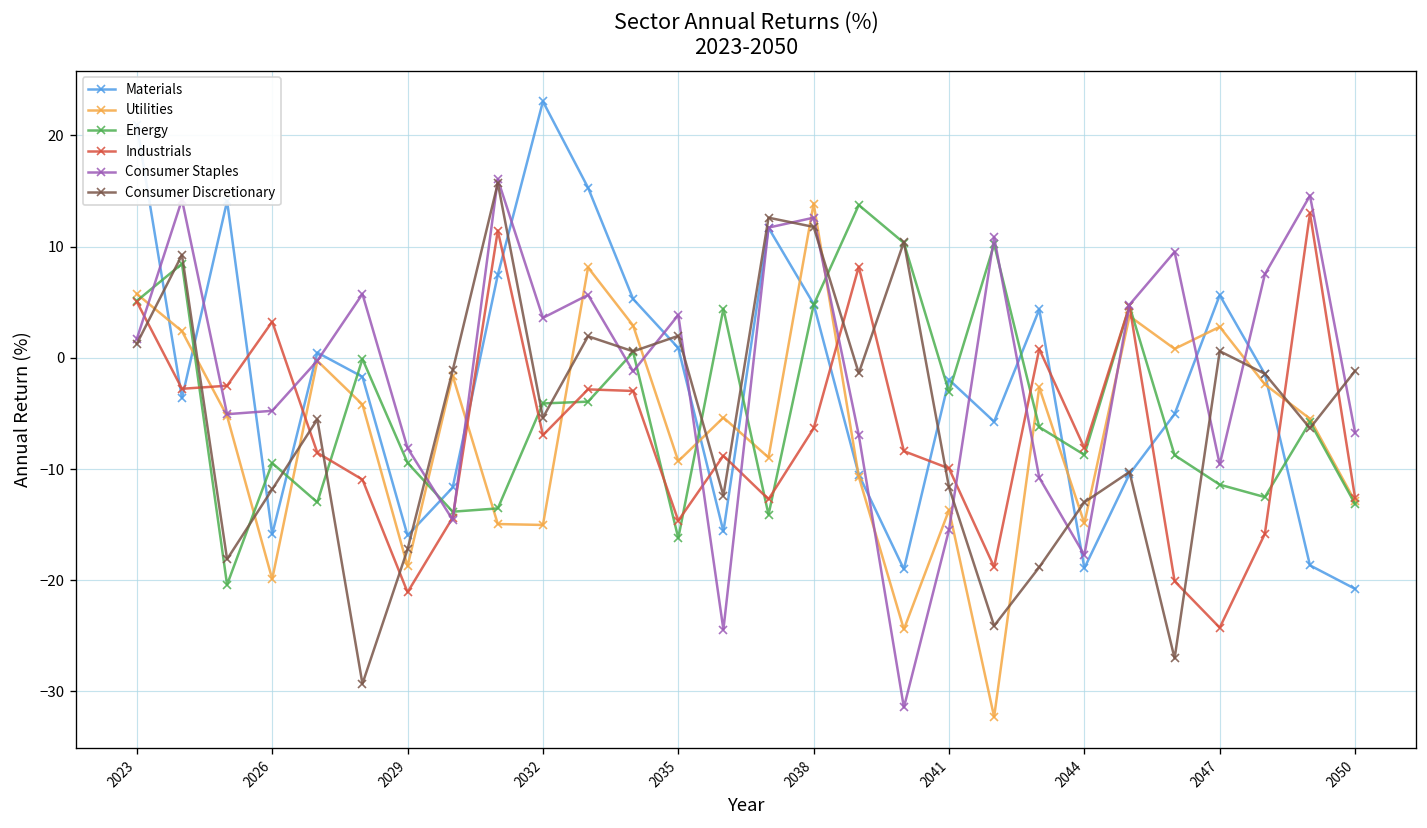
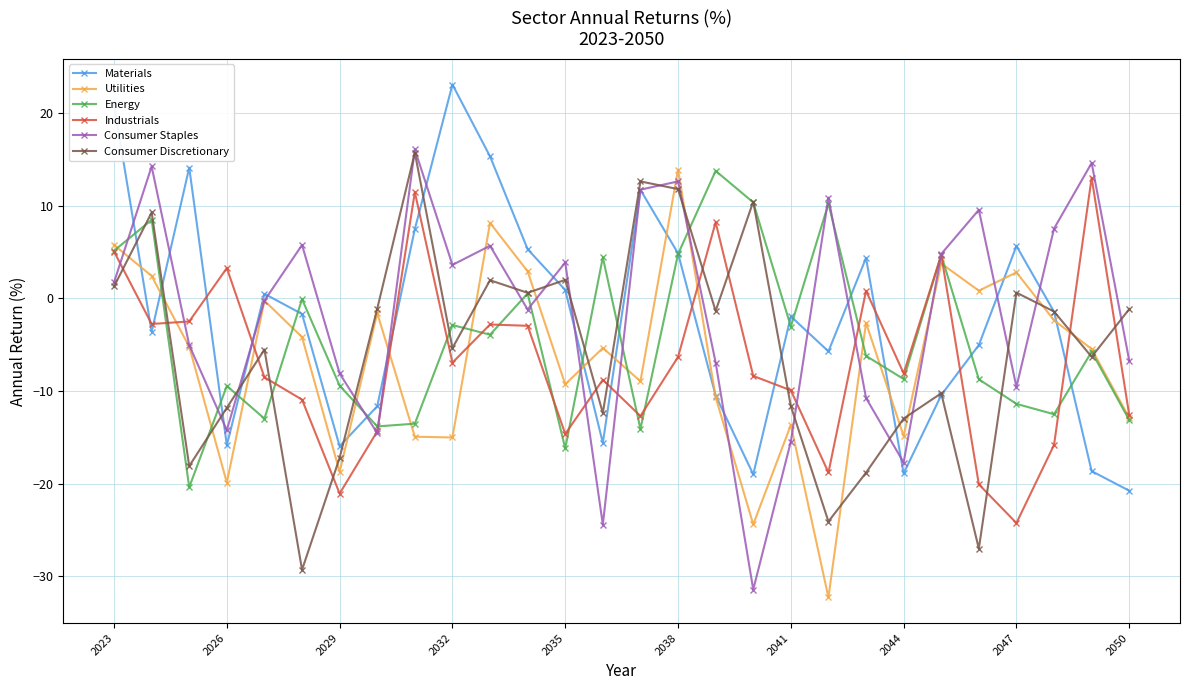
Consumer Staples, 2026: -5 -> -14
Energy, 2032: -4 -> -3
